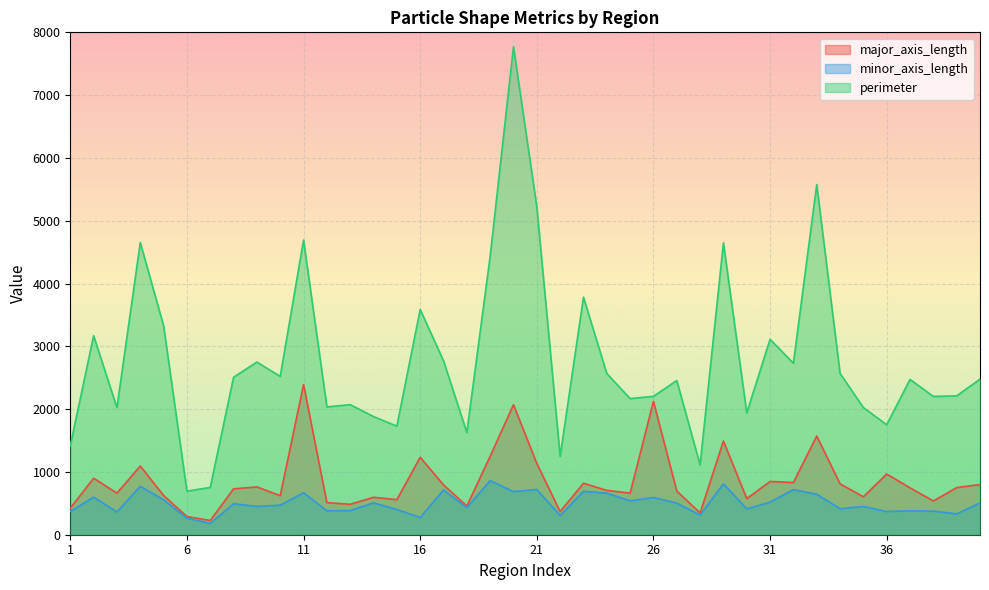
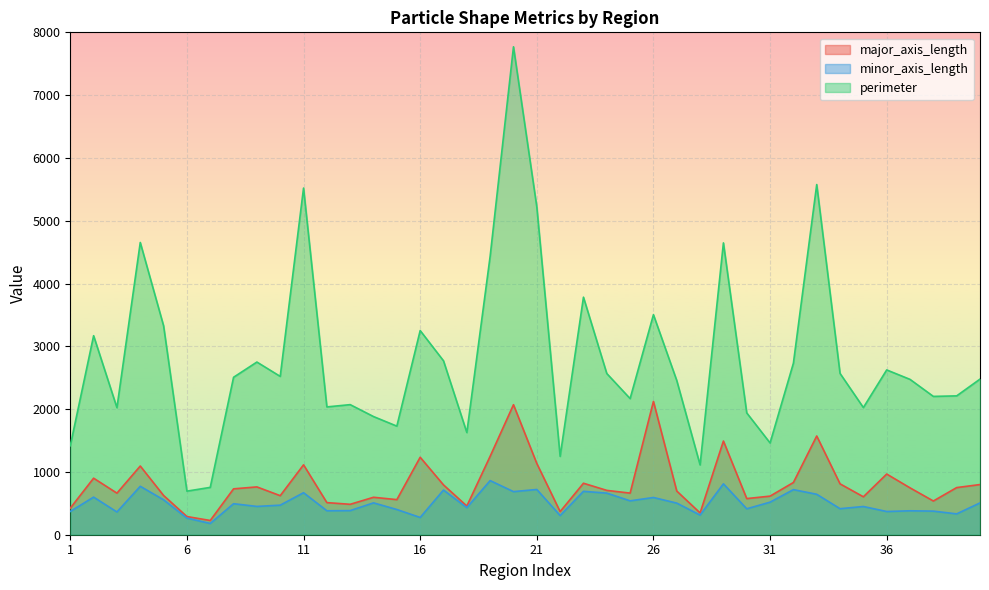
major_axis_length, 11: 2400 -> 1100
perimeter, 11: 4700 -> 5500
perimeter, 16: 3600 -> 3300
perimeter, 26: 2200 -> 3500
major_axis_length, 31: 800 -> 600
perimeter, 31: 3100 -> 1500
perimeter, 36: 1800 -> 2600
